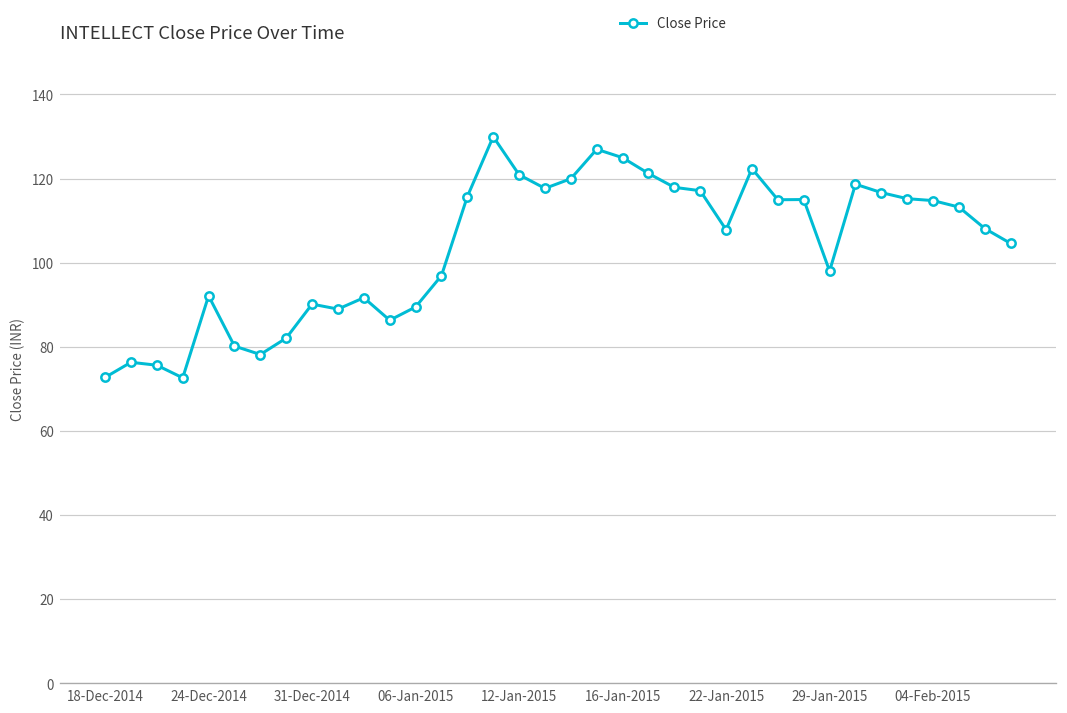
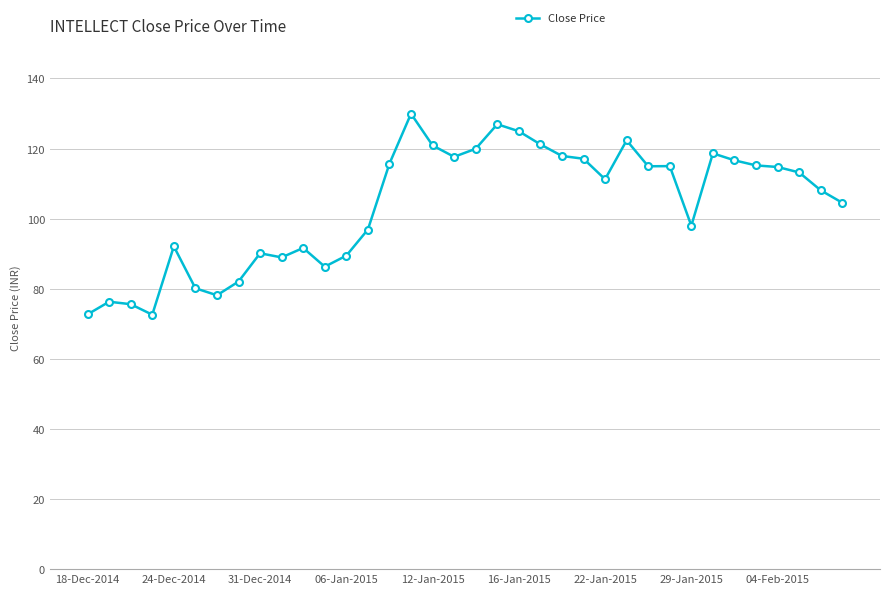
22-Jan-2015: 108 -> 111
